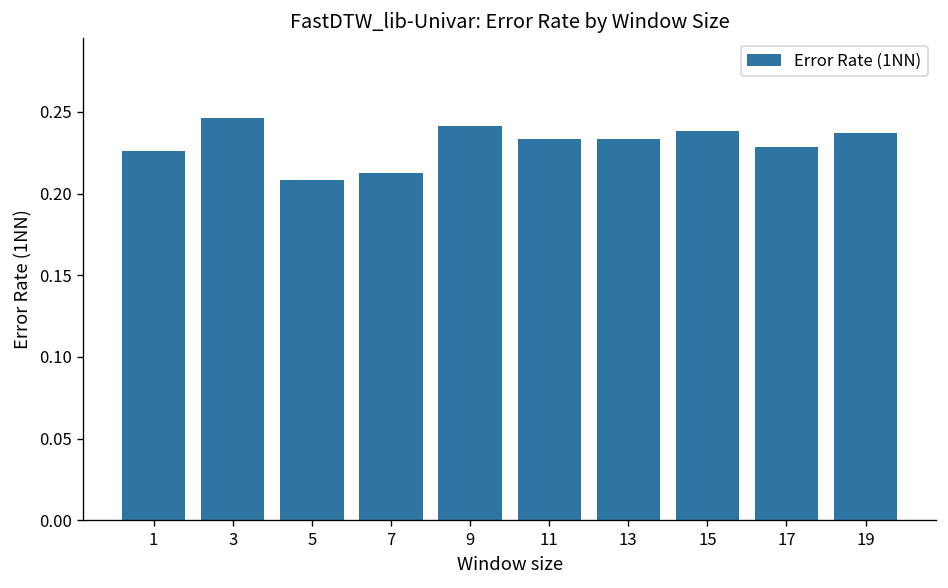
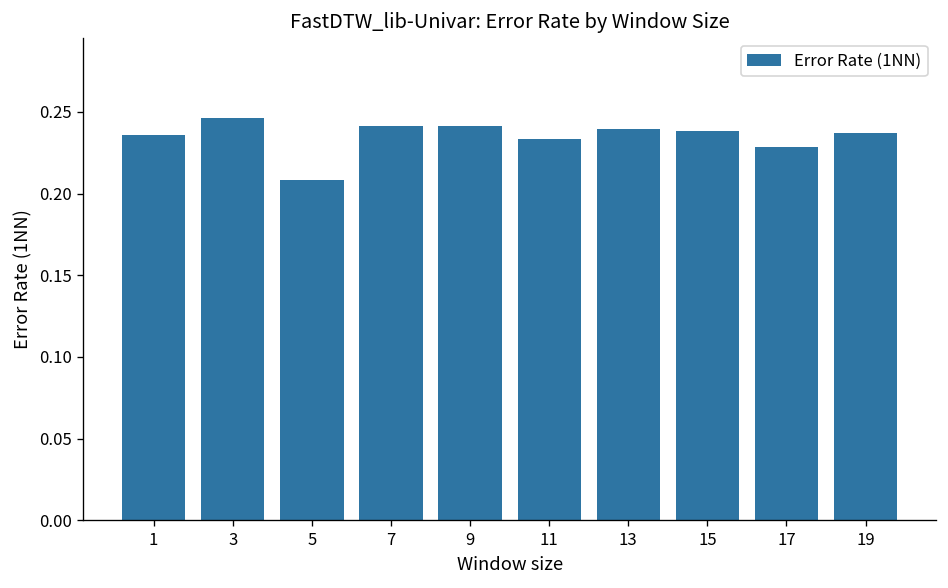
1: 0.226 -> 0.236
7: 0.213 -> 0.241
13: 0.233 -> 0.239
